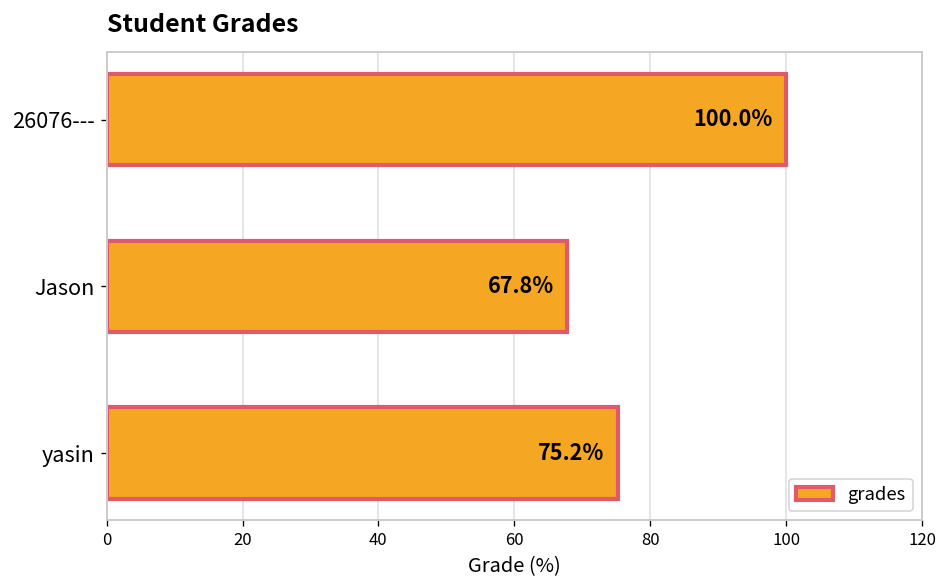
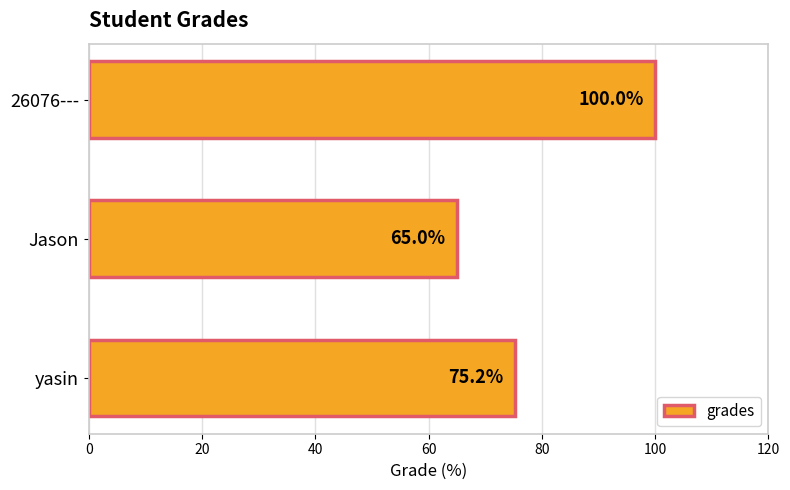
Jason: 67.8% -> 65.0%
